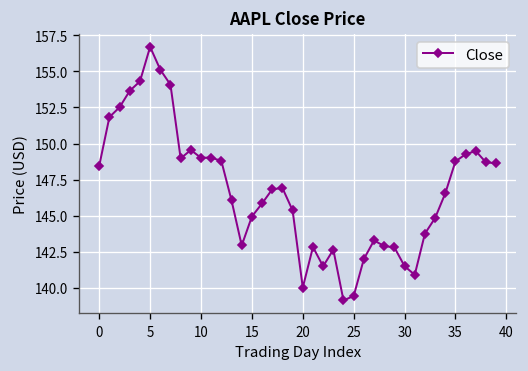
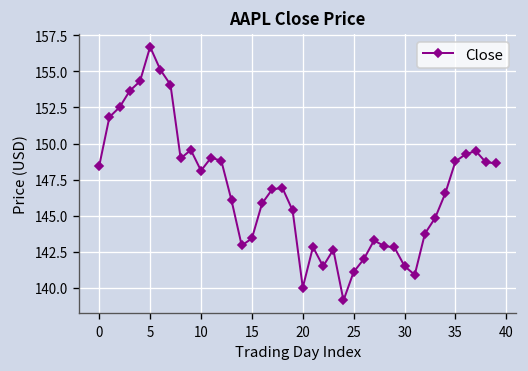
10: 149.0 -> 148.1
15: 144.9 -> 143.4
25: 139.4 -> 141.1
